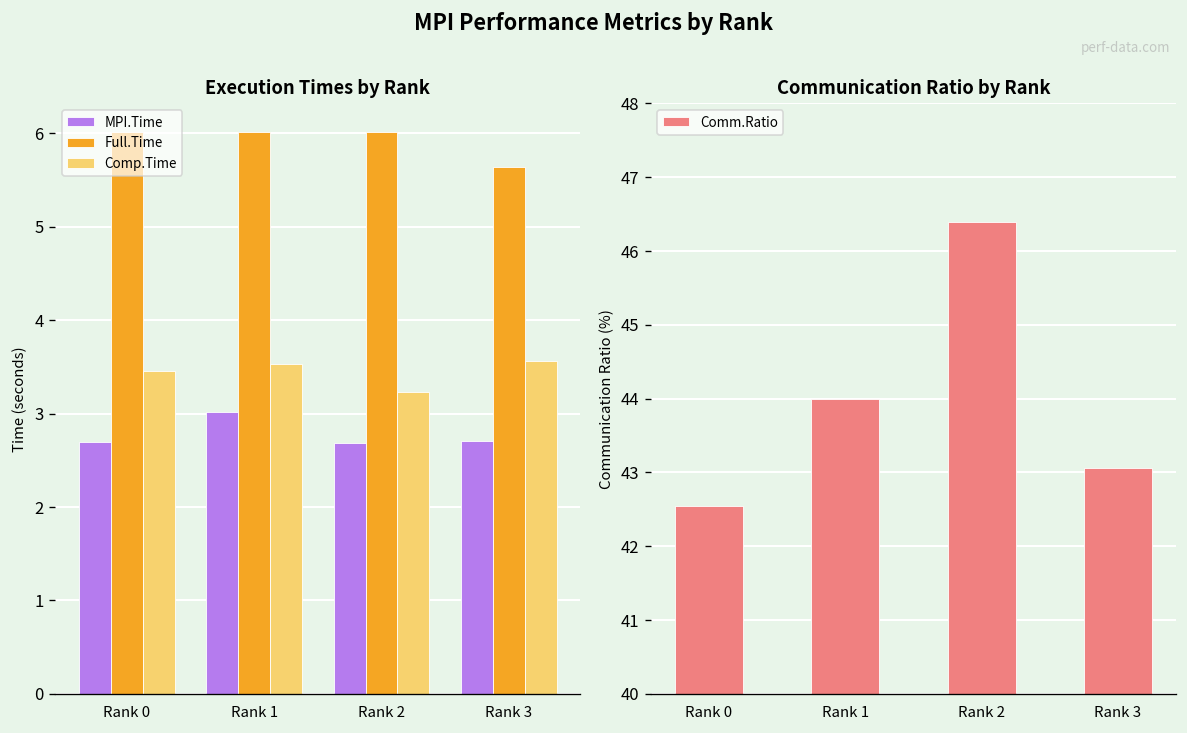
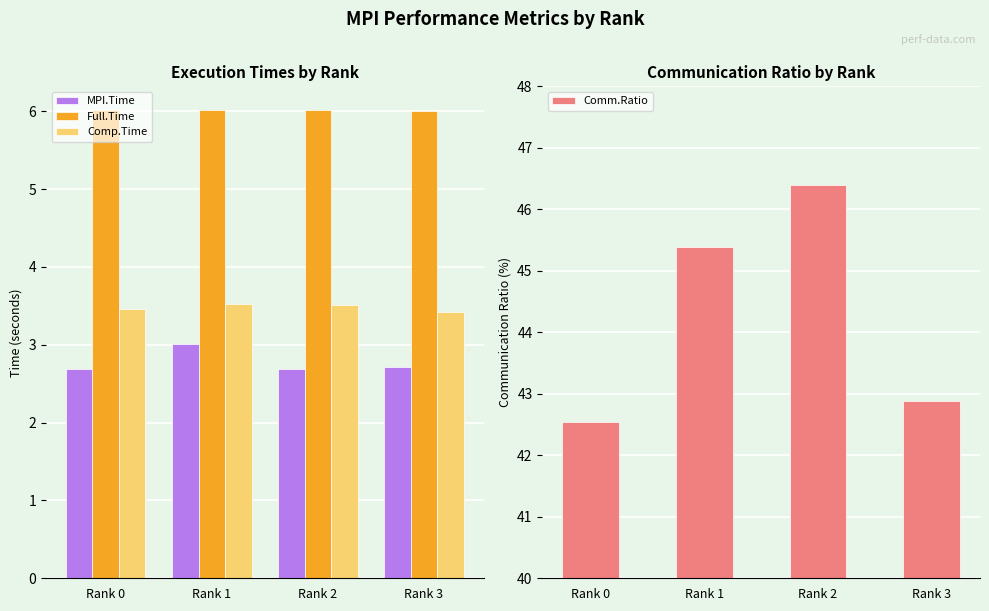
Execution Times by Rank, Comp.Time, Rank 2: 3.2 -> 3.5
Execution Times by Rank, Full.Time, Rank 3: 5.6 -> 6.0
Execution Times by Rank, Comp.Time, Rank 3: 3.6 -> 3.4
Communication Ratio by Rank, Rank 1: 44.0 -> 45.4
Communication Ratio by Rank, Rank 3: 43.1 -> 42.9
